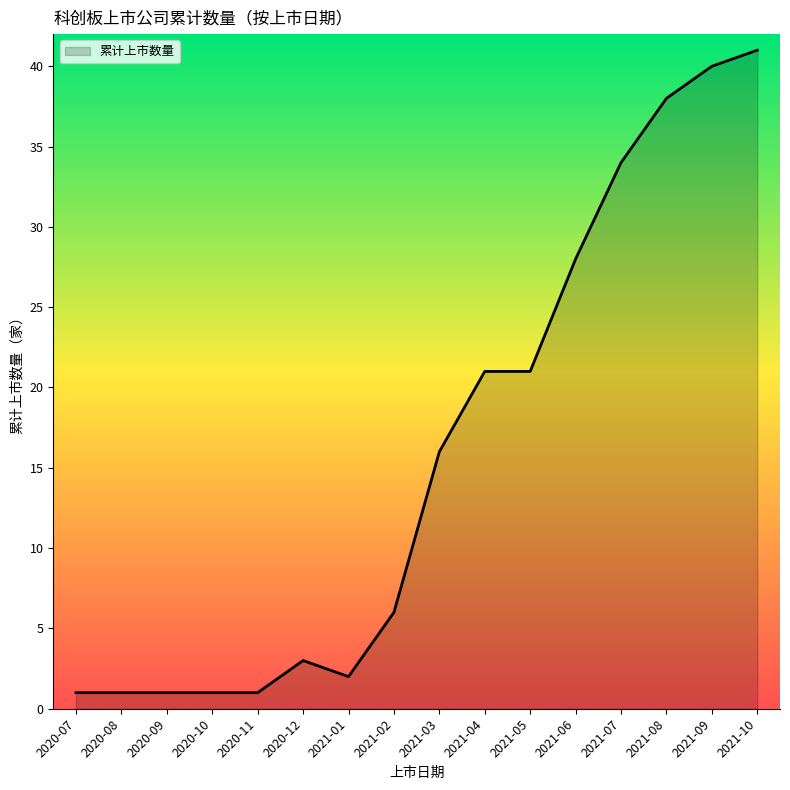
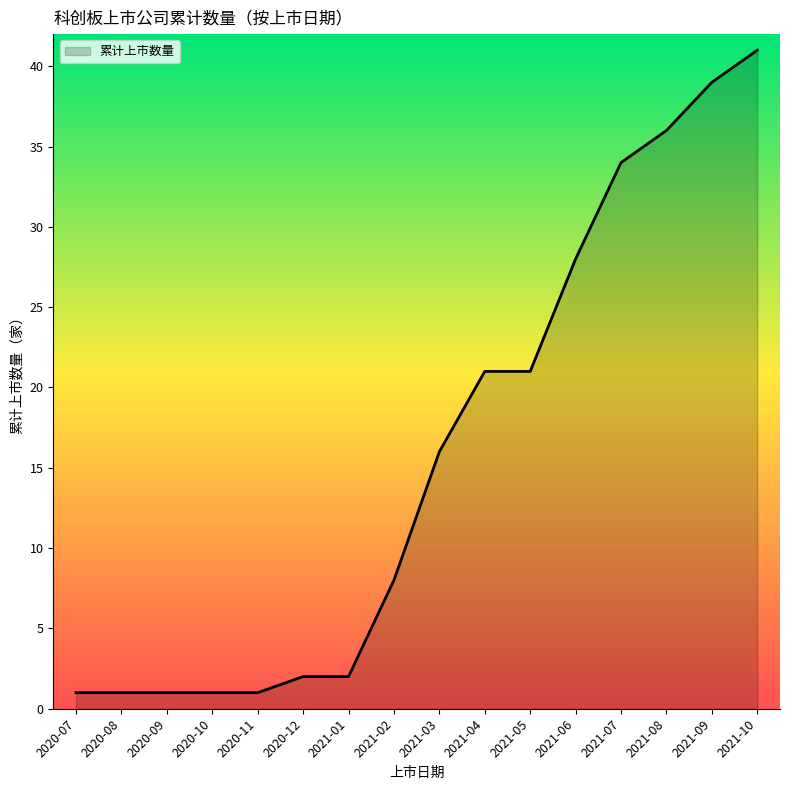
2020-12: 3 -> 2
2021-02: 6 -> 8
2021-08: 38 -> 36
2021-09: 40 -> 39
